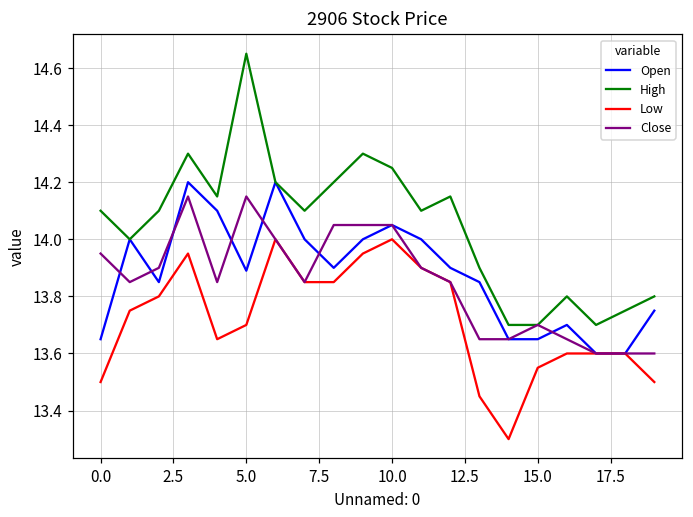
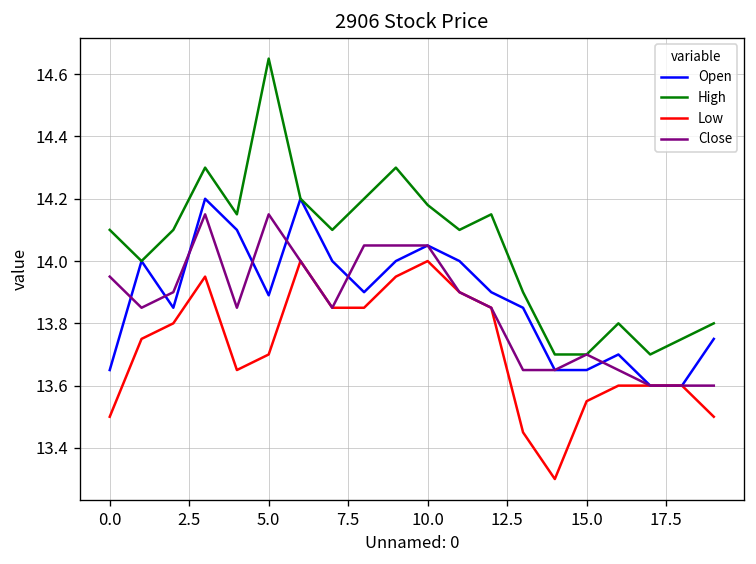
High, 10.0: 14.25 -> 14.18
